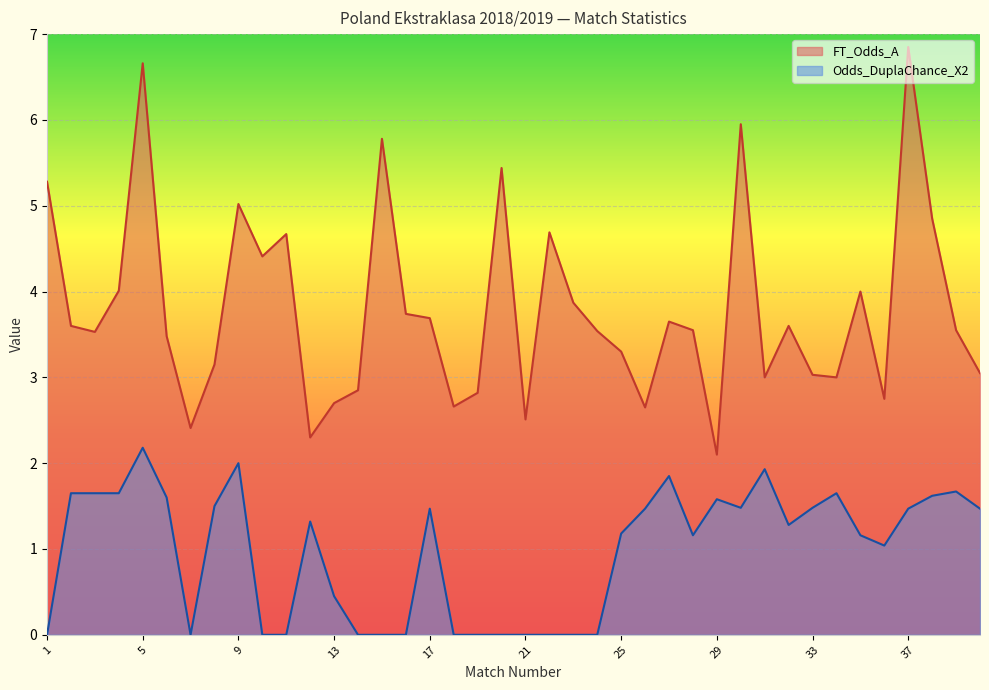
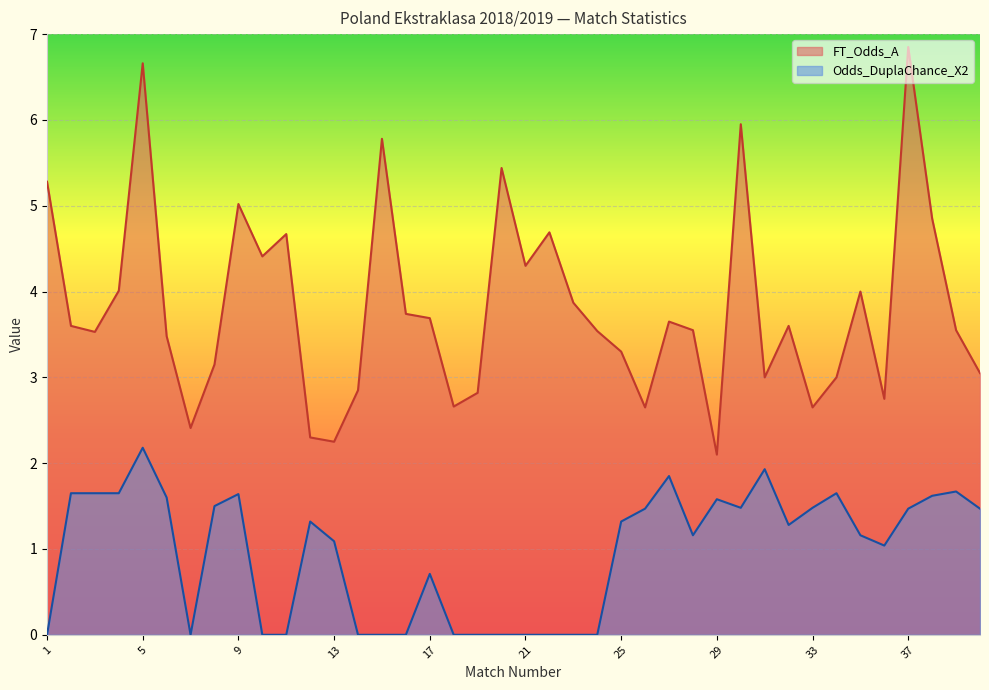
Odds_DuplaChance_X2, 9: 2.0 -> 1.6
FT_Odds_A, 13: 2.7 -> 2.3
Odds_DuplaChance_X2, 13: 0.5 -> 1.1
Odds_DuplaChance_X2, 17: 1.5 -> 0.7
FT_Odds_A, 21: 2.5 -> 4.3
Odds_DuplaChance_X2, 25: 1.2 -> 1.3
FT_Odds_A, 33: 3.0 -> 2.7
